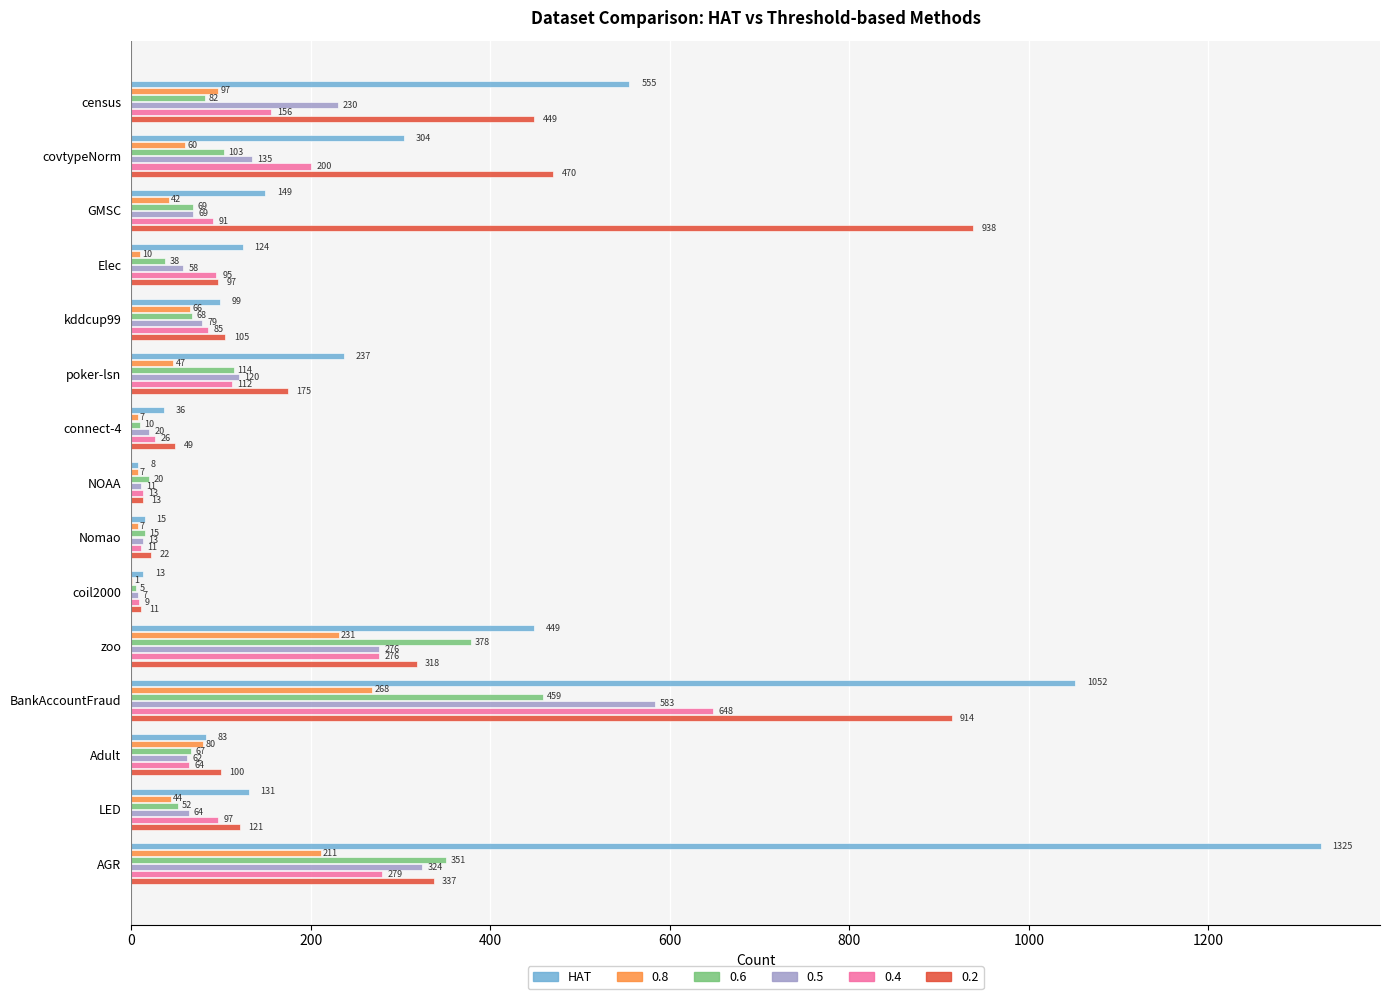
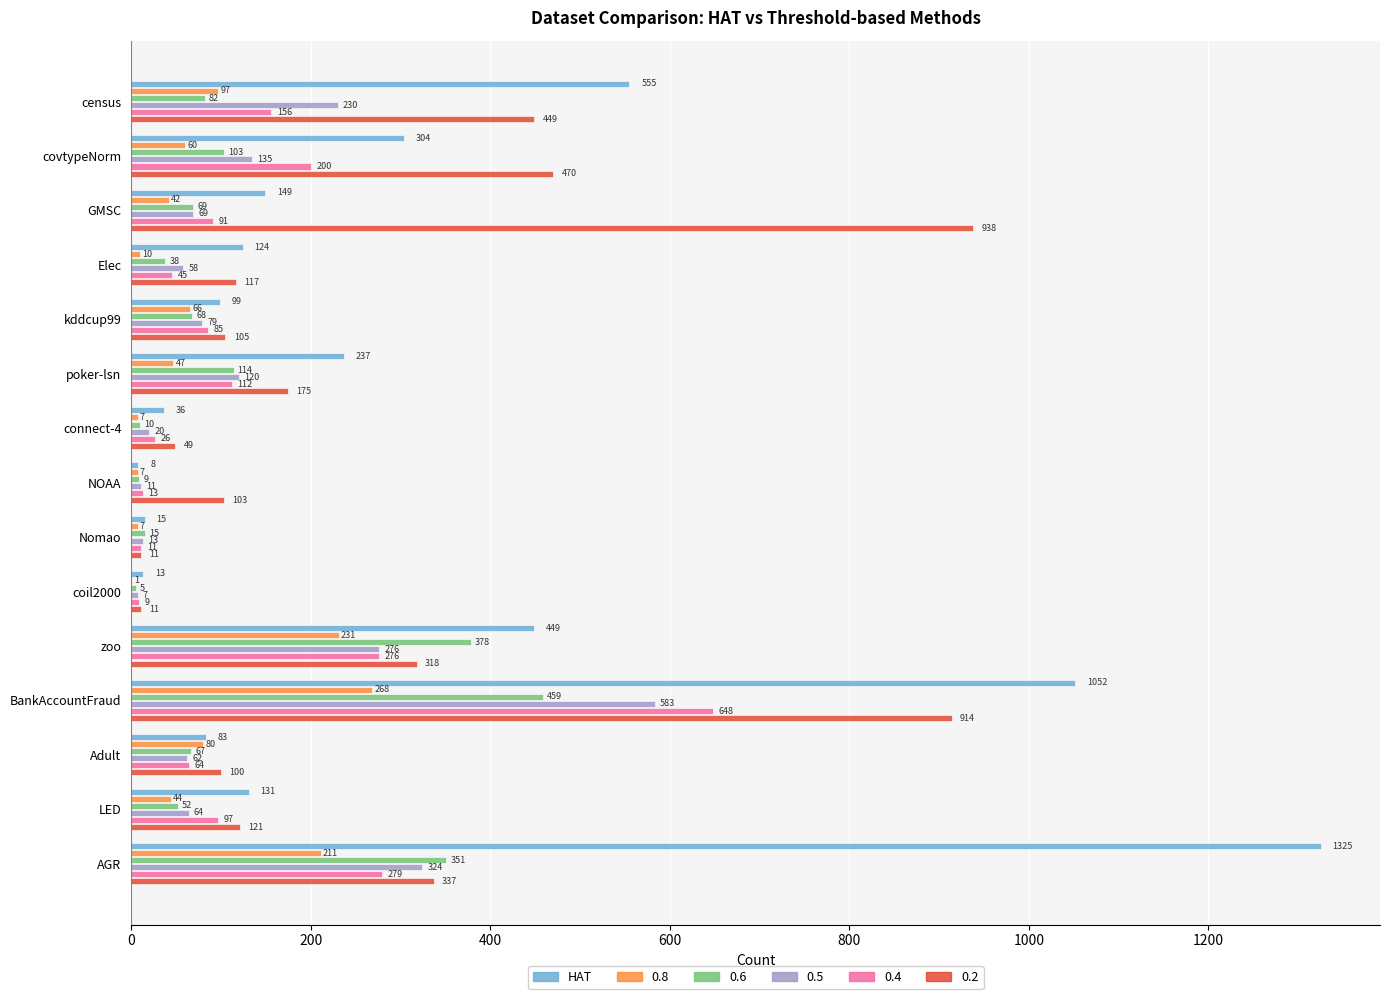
0.4, Elec: 95 -> 45
0.2, Elec: 97 -> 117
0.6, NOAA: 20 -> 9
0.2, NOAA: 13 -> 103
0.2, Nomao: 22 -> 11
